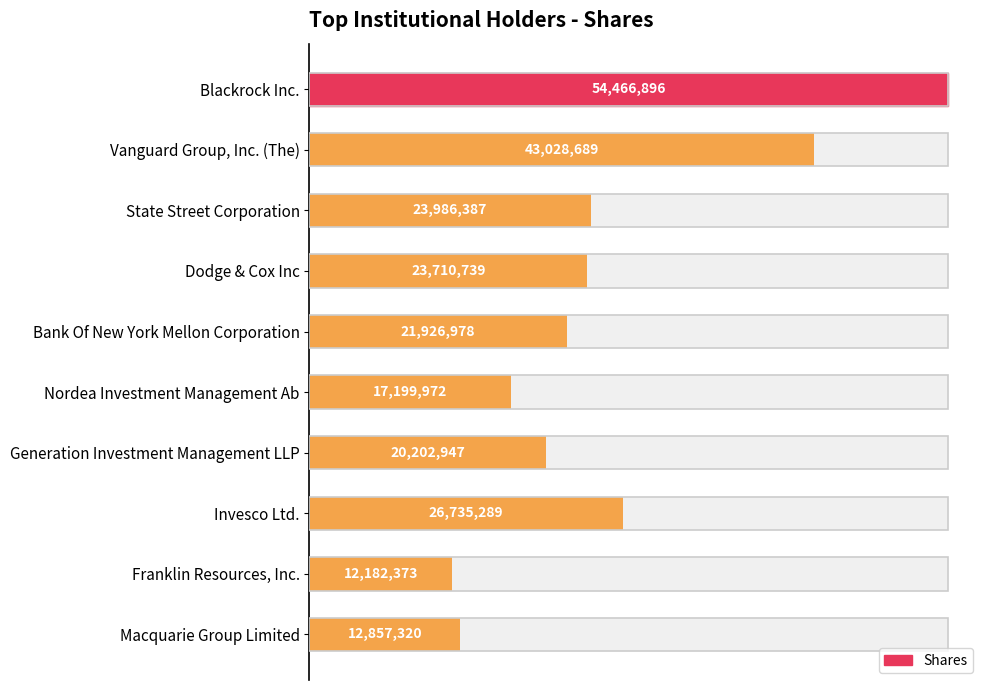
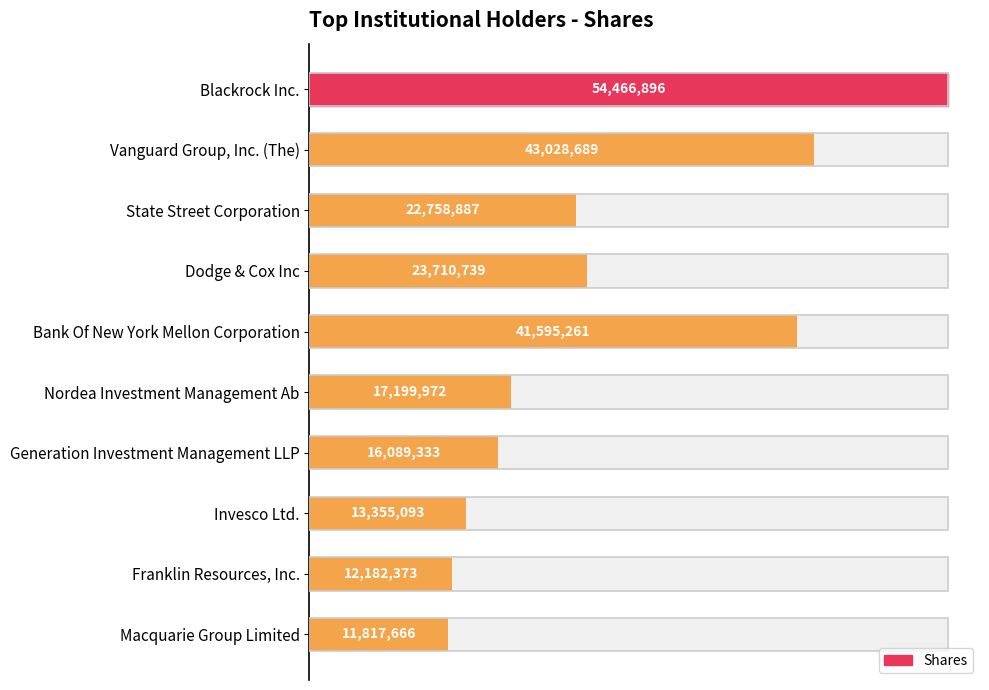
Shares, State Street Corporation: 23,986,387 -> 22,758,887
Shares, Bank Of New York Mellon Corporation: 21,926,978 -> 41,595,261
Shares, Generation Investment Management LLP: 20,202,947 -> 16,089,333
Shares, Invesco Ltd.: 26,735,289 -> 13,355,093
Shares, Macquarie Group Limited: 12,857,320 -> 11,817,666
